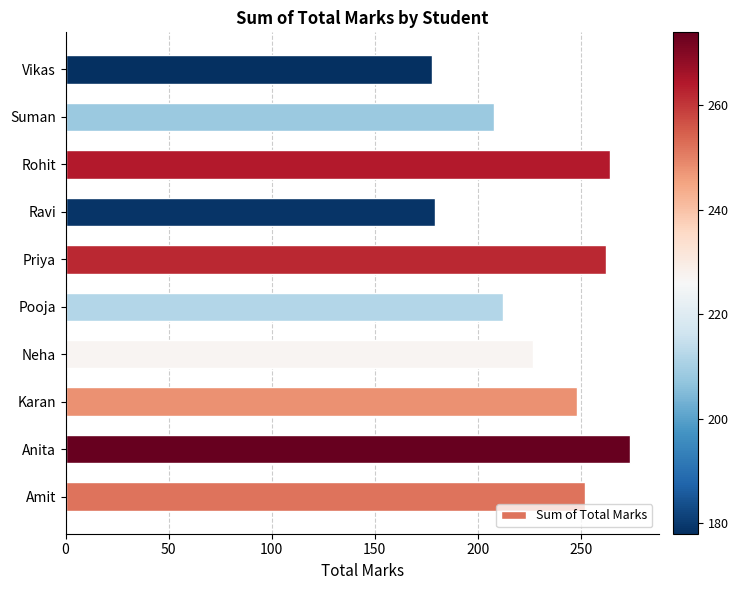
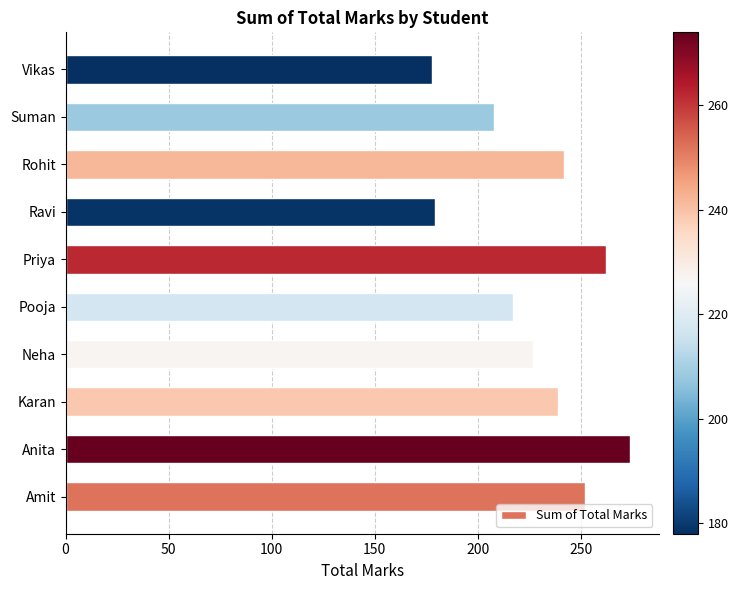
Rohit: 264 -> 242
Pooja: 212 -> 217
Karan: 248 -> 239
